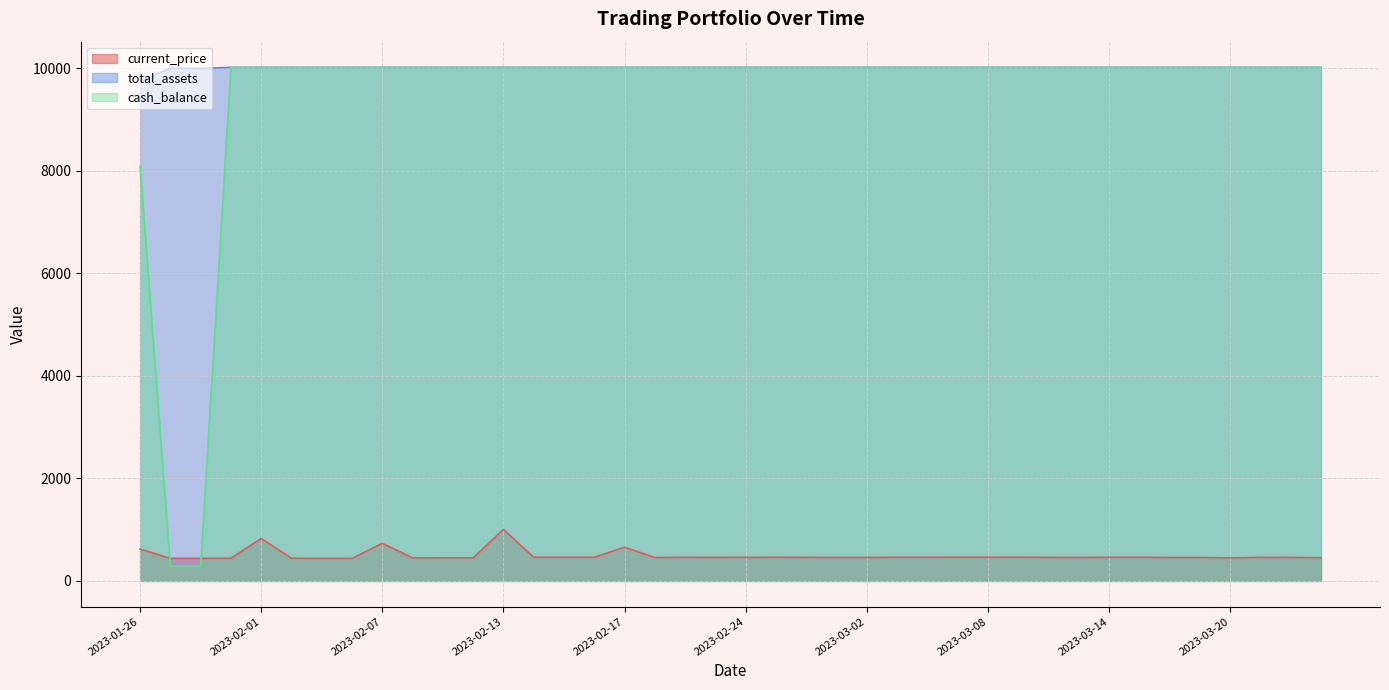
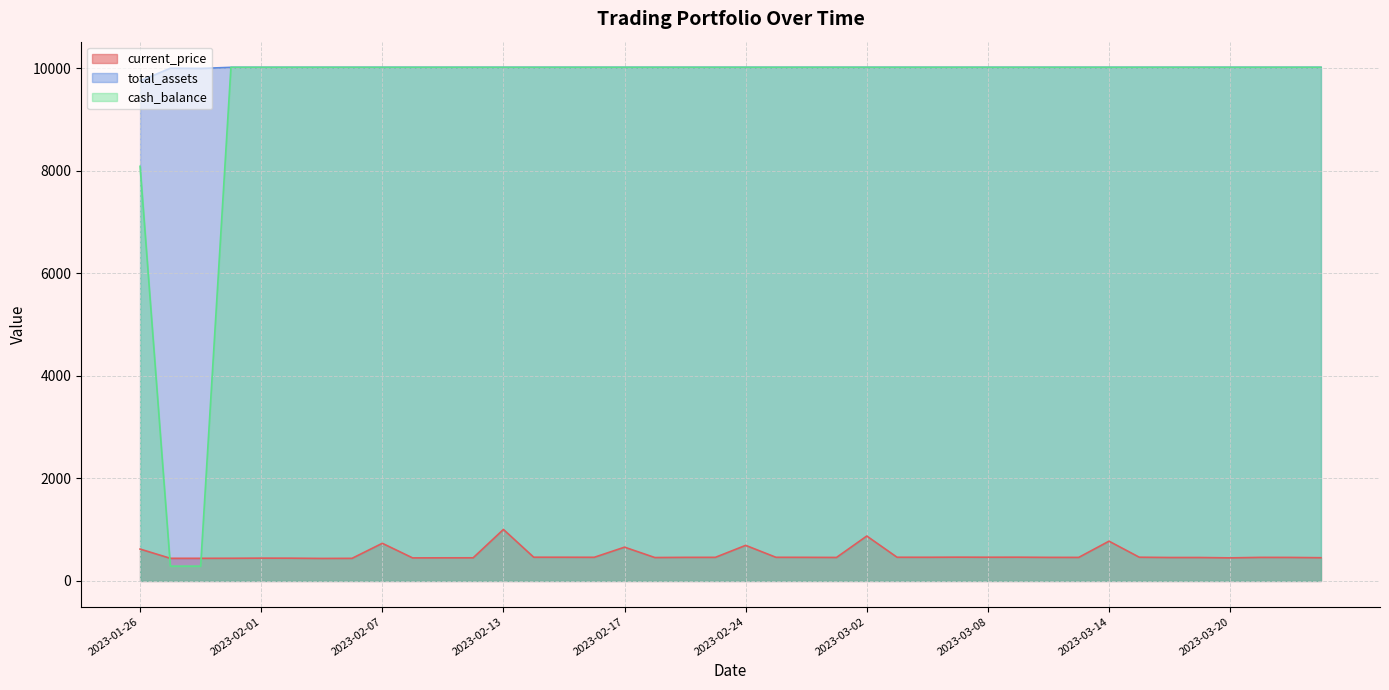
current_price, 2023-02-01: 800 -> 400
current_price, 2023-02-24: 500 -> 700
current_price, 2023-03-02: 500 -> 900
current_price, 2023-03-14: 500 -> 800
